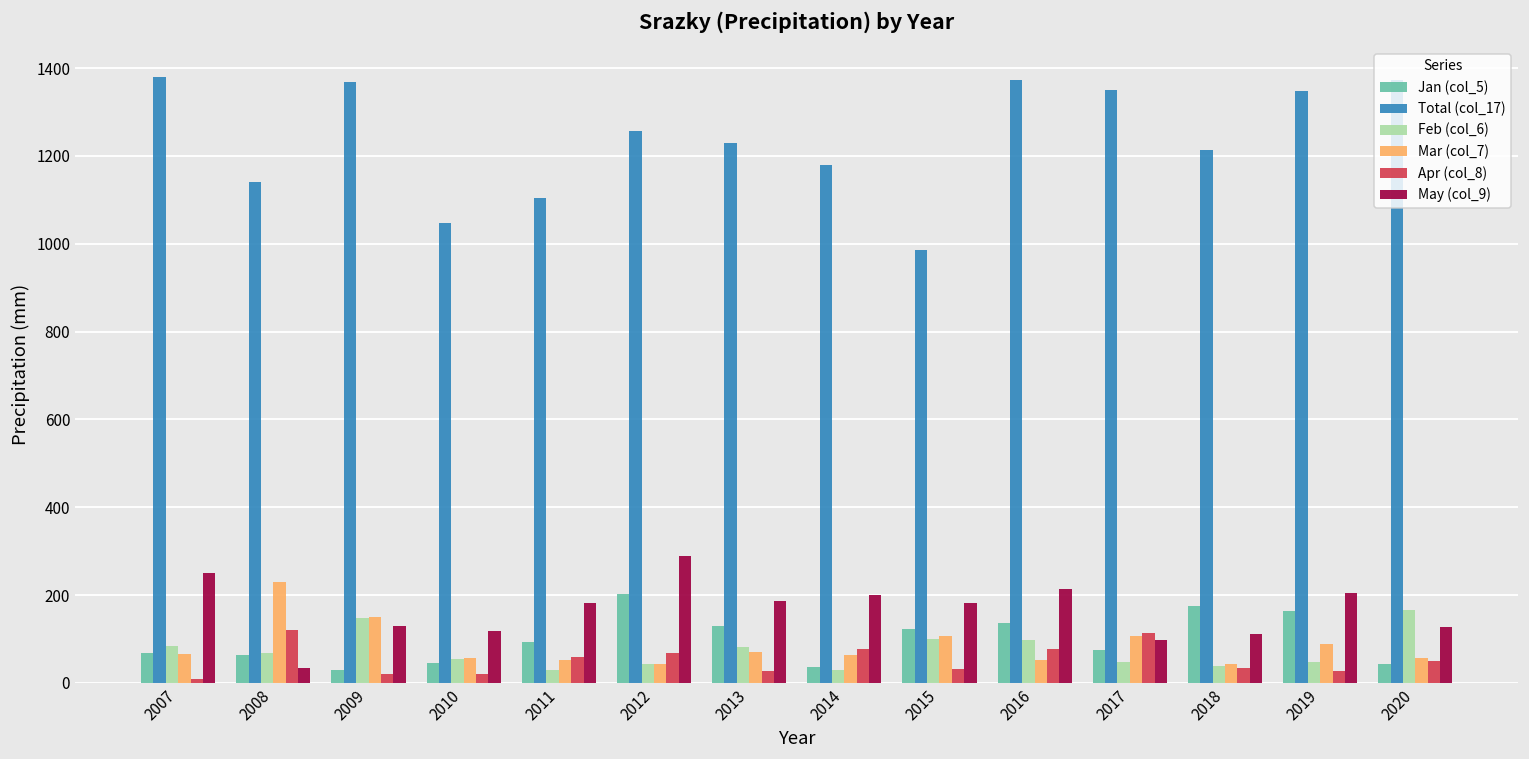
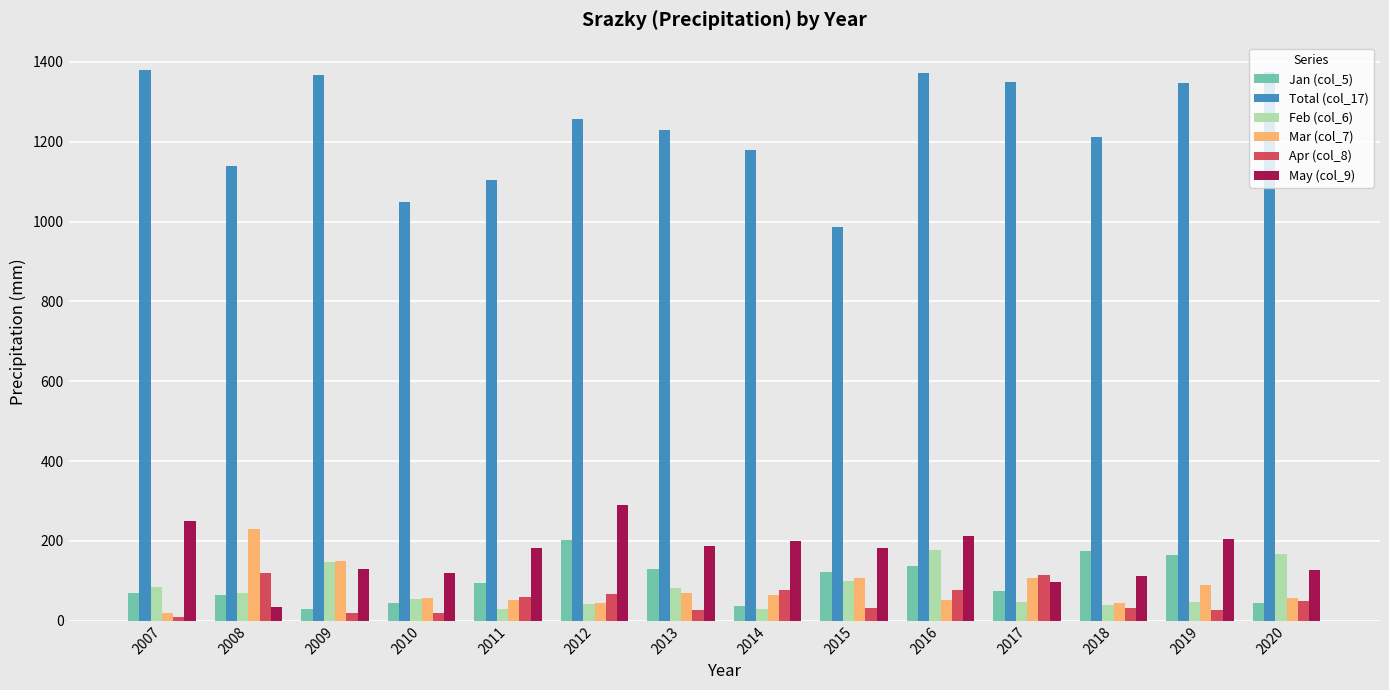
Mar (col_7), 2007: 60 -> 20
Feb (col_6), 2016: 100 -> 180
